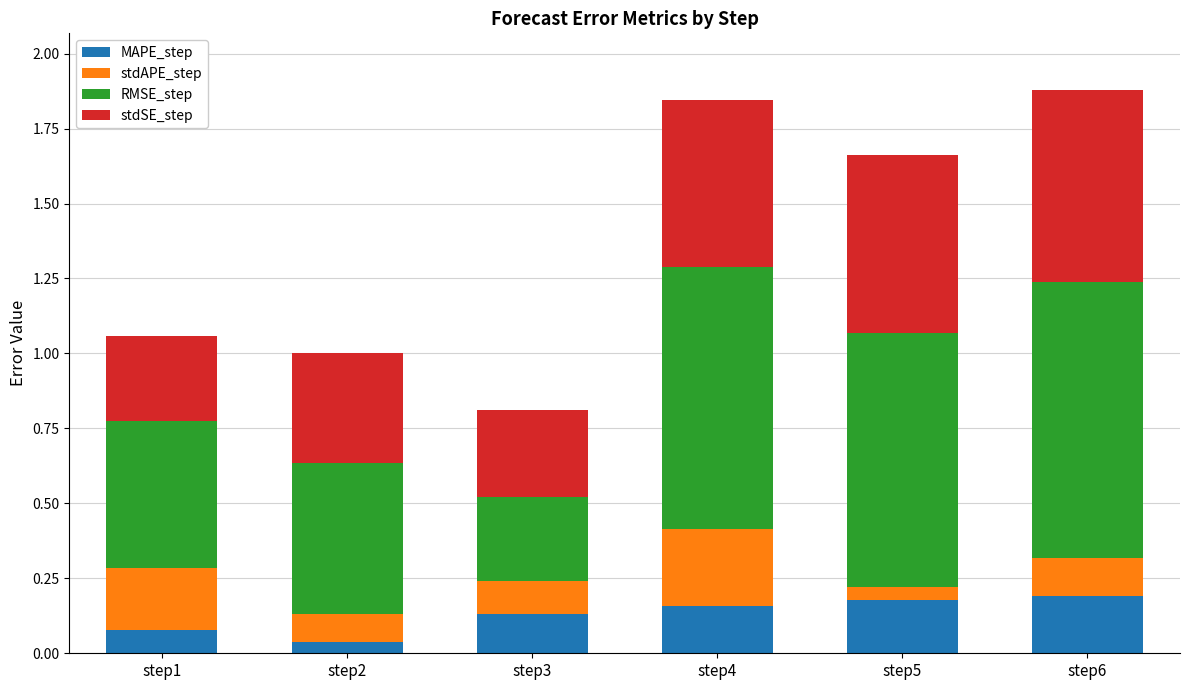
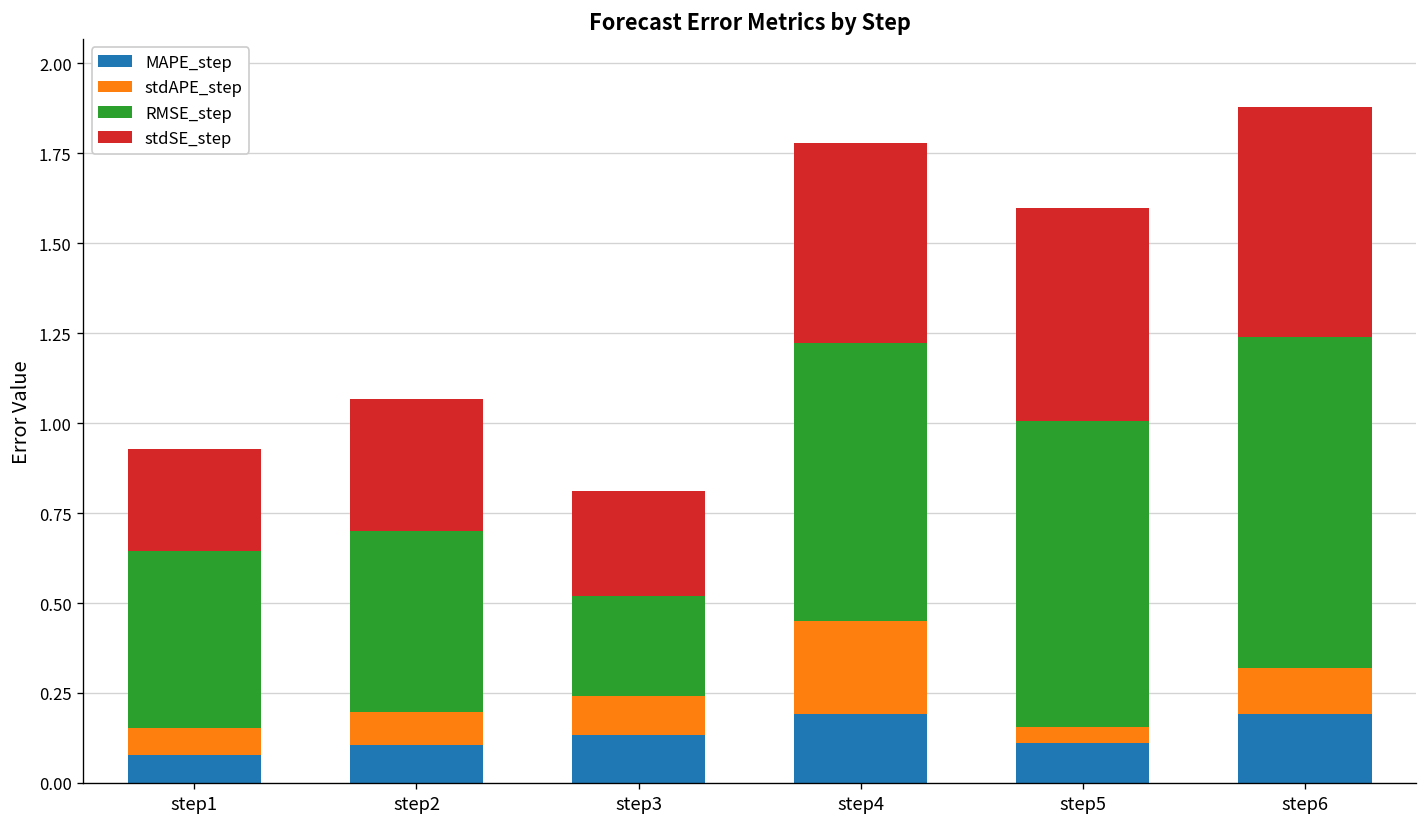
stdAPE_step, step1: 0.21 -> 0.08
MAPE_step, step2: 0.04 -> 0.10
MAPE_step, step4: 0.16 -> 0.19
RMSE_step, step4: 0.87 -> 0.77
MAPE_step, step5: 0.18 -> 0.11
